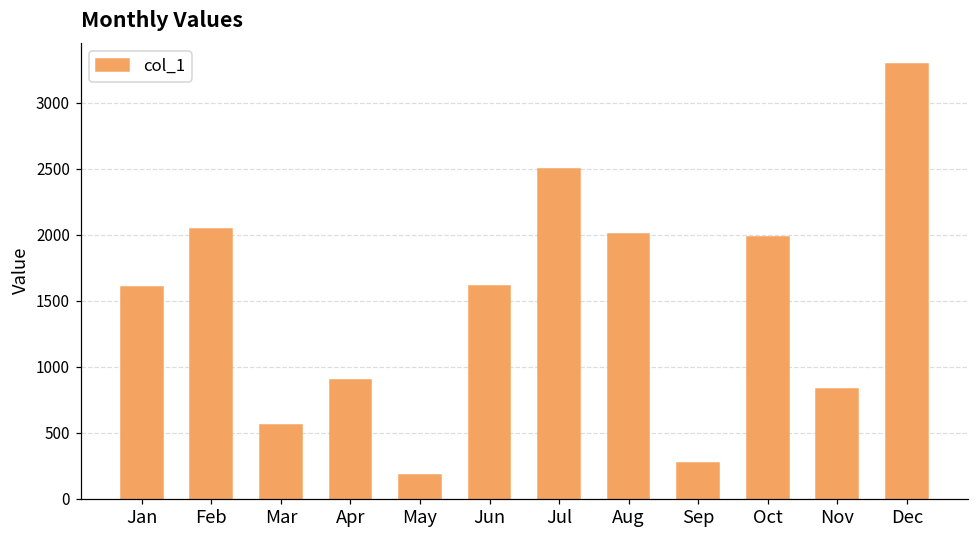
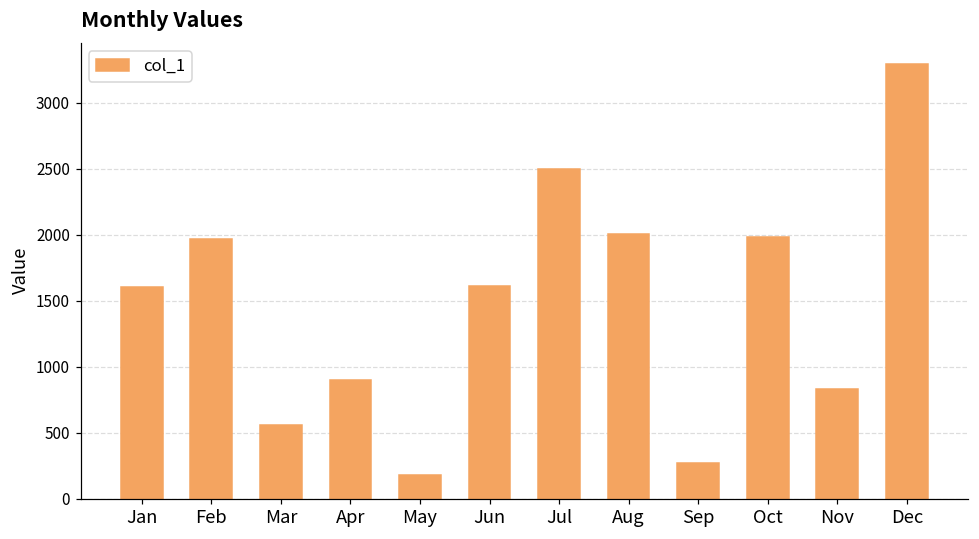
Feb: 2040 -> 1970
